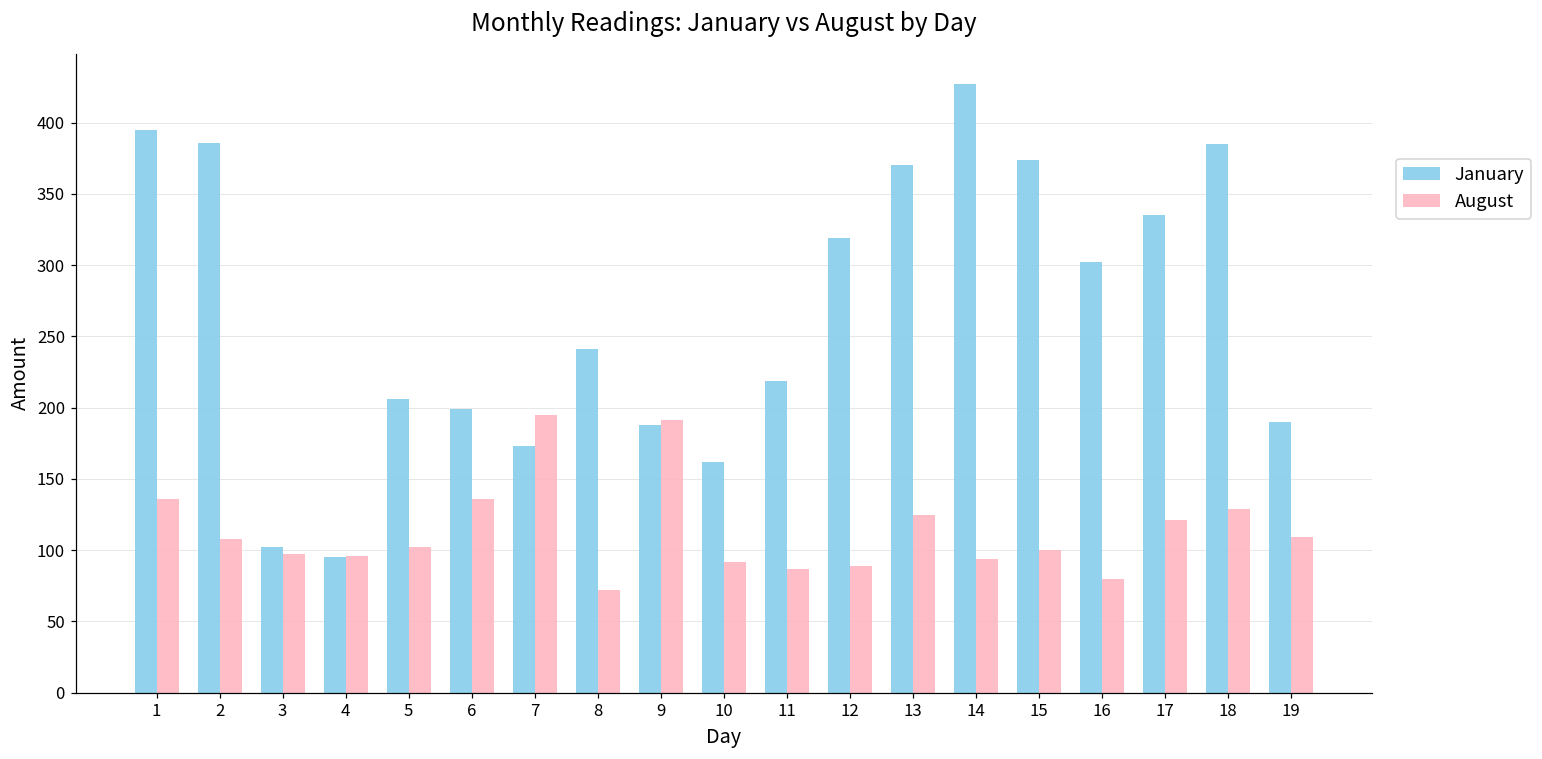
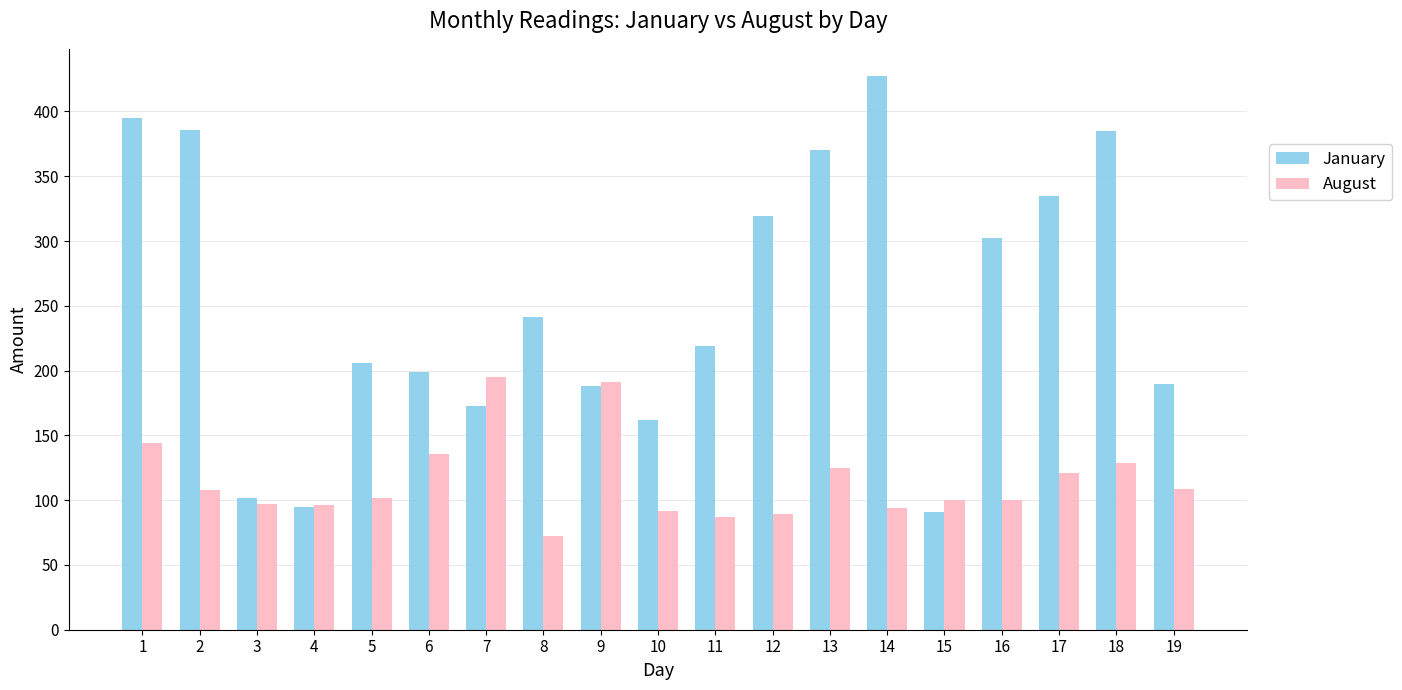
August, 1: 136 -> 144
January, 15: 374 -> 91
August, 16: 80 -> 100
